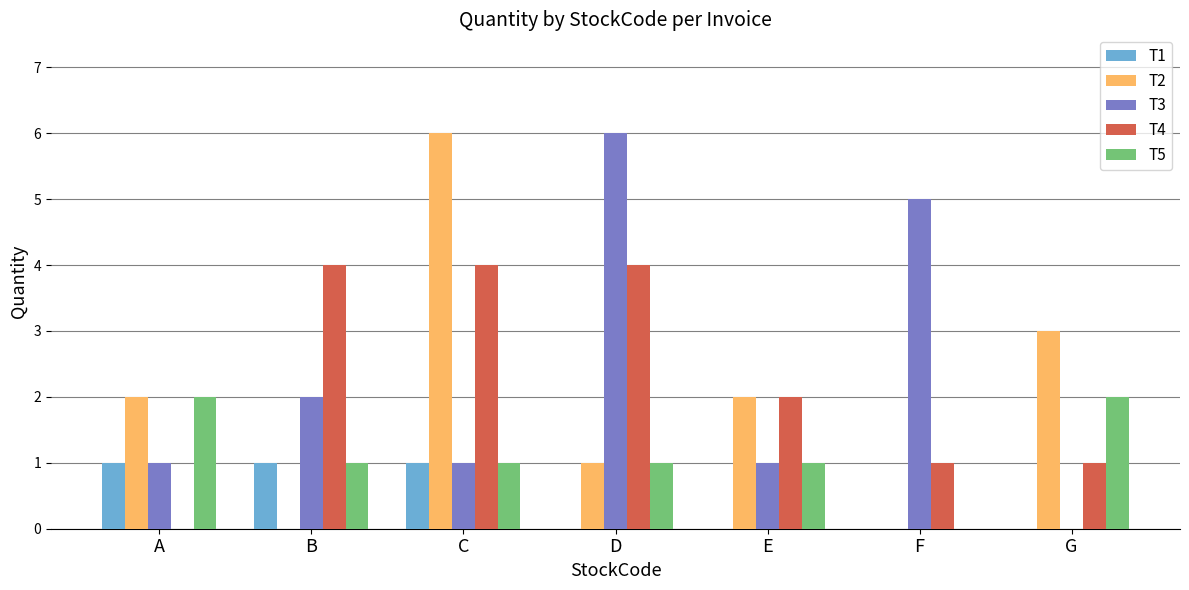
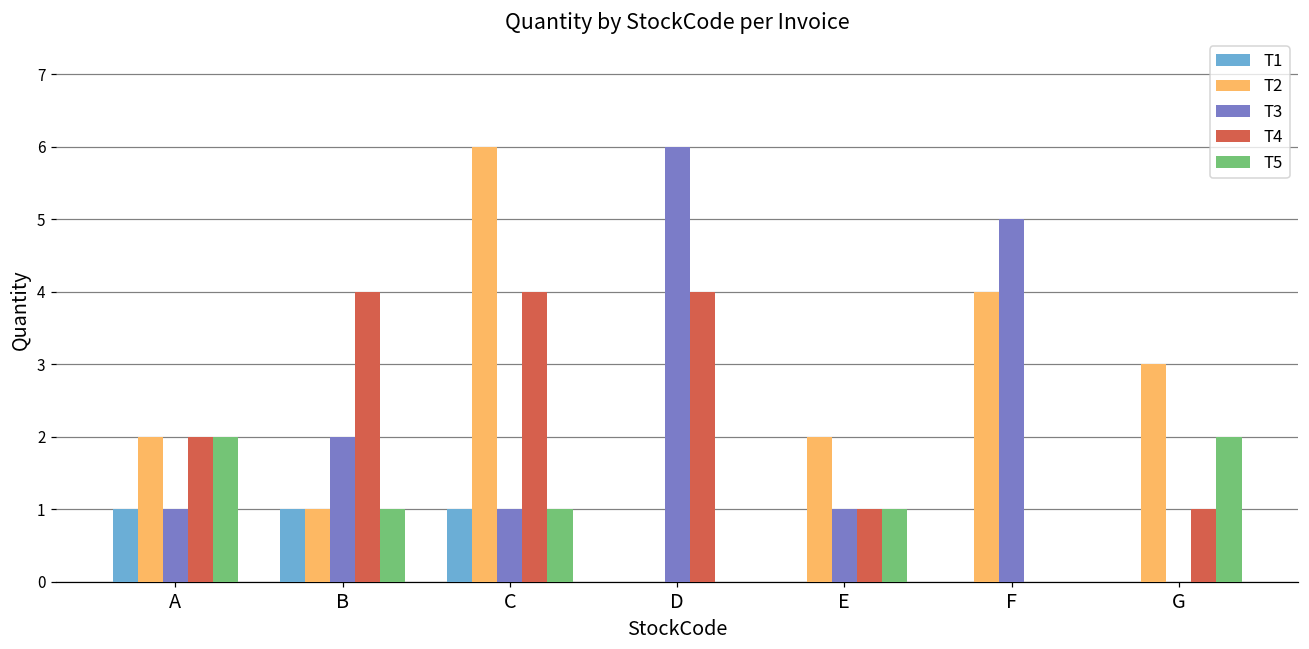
T4, A: 0 -> 2
T2, B: 0 -> 1
T2, D: 1 -> 0
T5, D: 1 -> 0
T4, E: 2 -> 1
T2, F: 0 -> 4
T4, F: 1 -> 0
